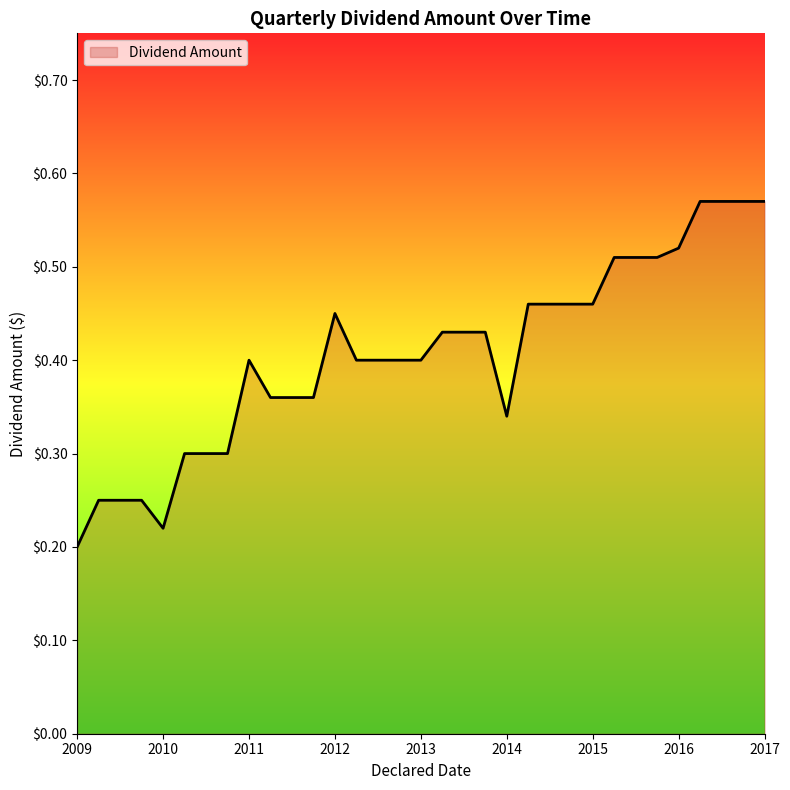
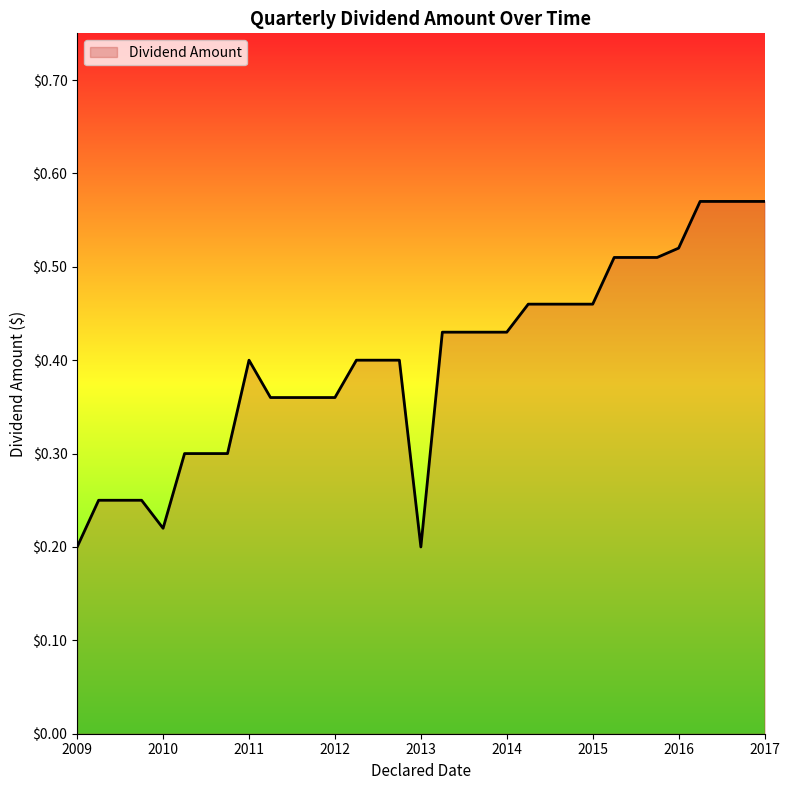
2012: $0.45 -> $0.36
2013: $0.4 -> $0.2
2014: $0.34 -> $0.43
